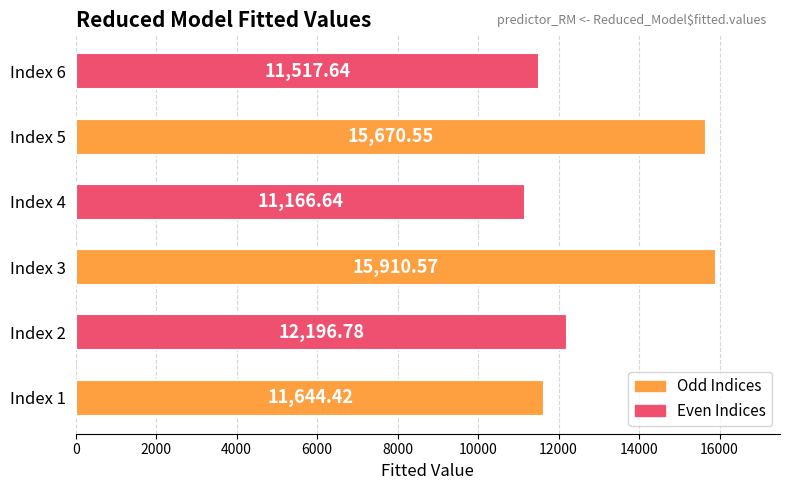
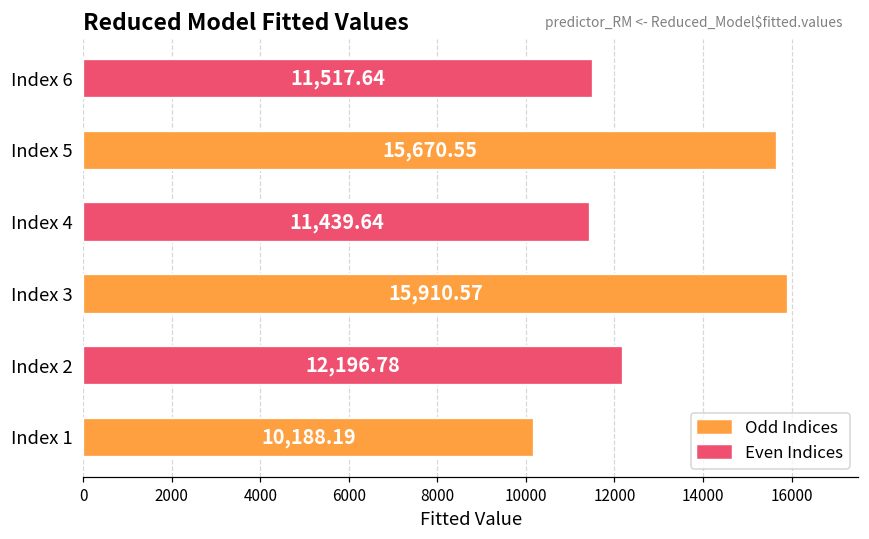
Index 4: 11,166.64 -> 11,439.64
Index 1: 11,644.42 -> 10,188.19
